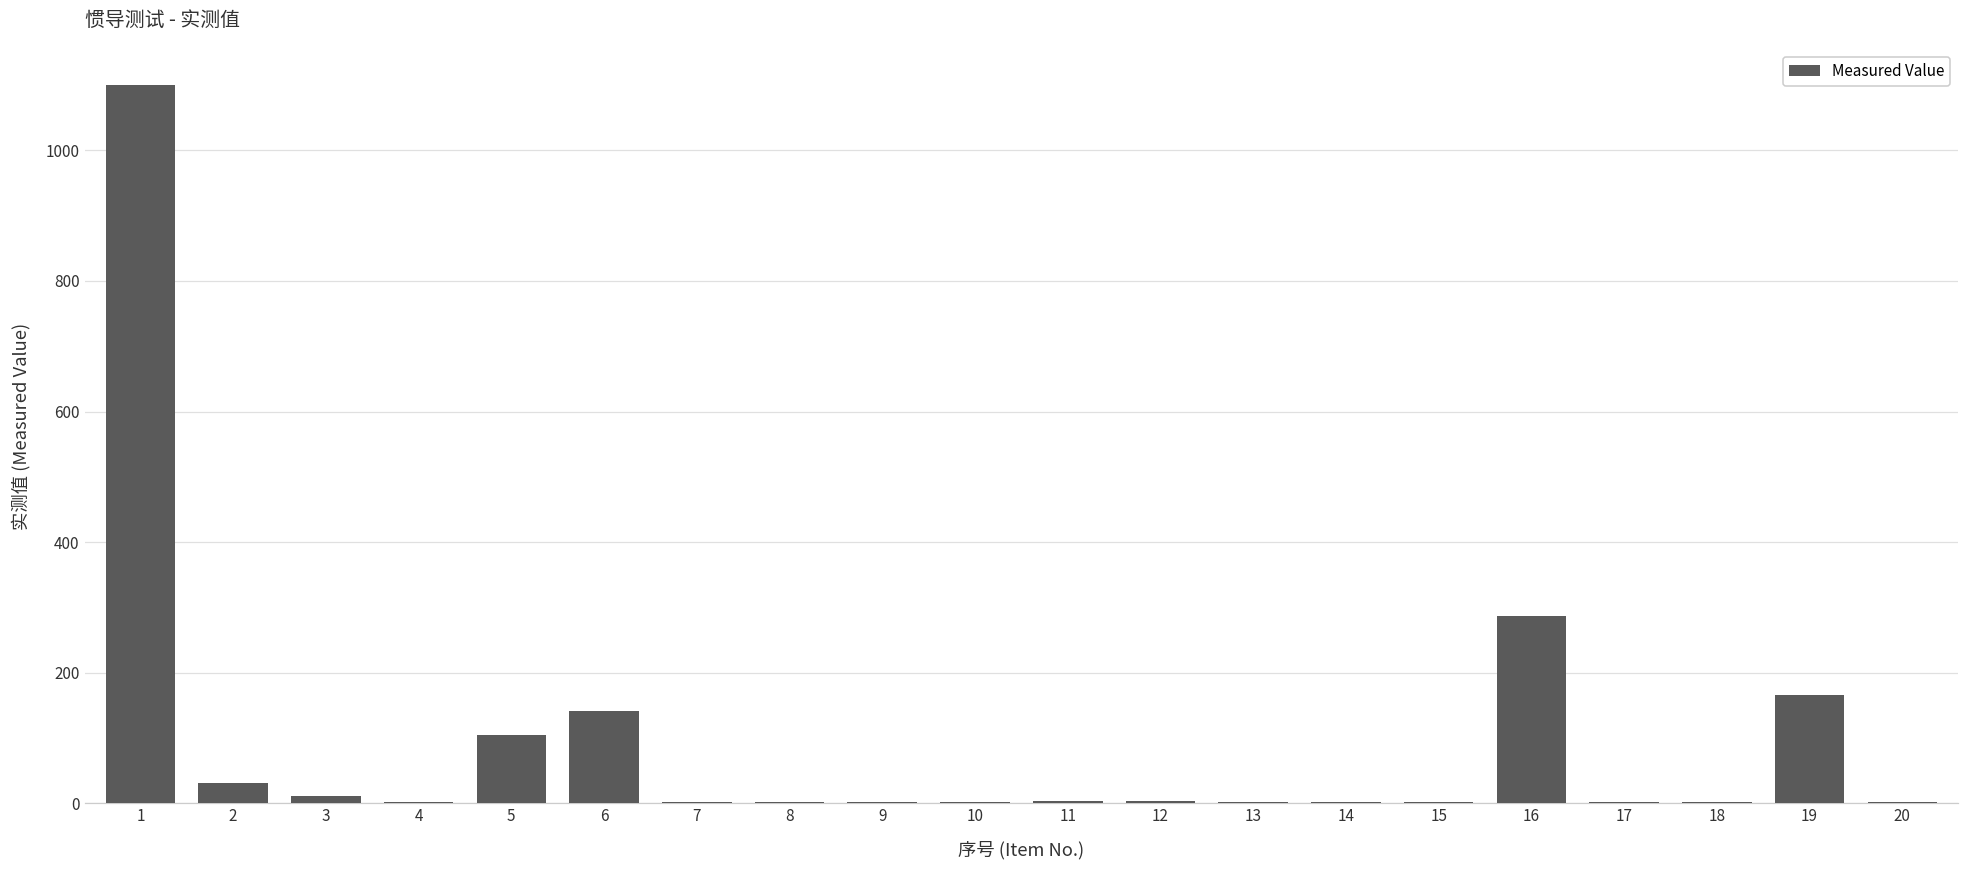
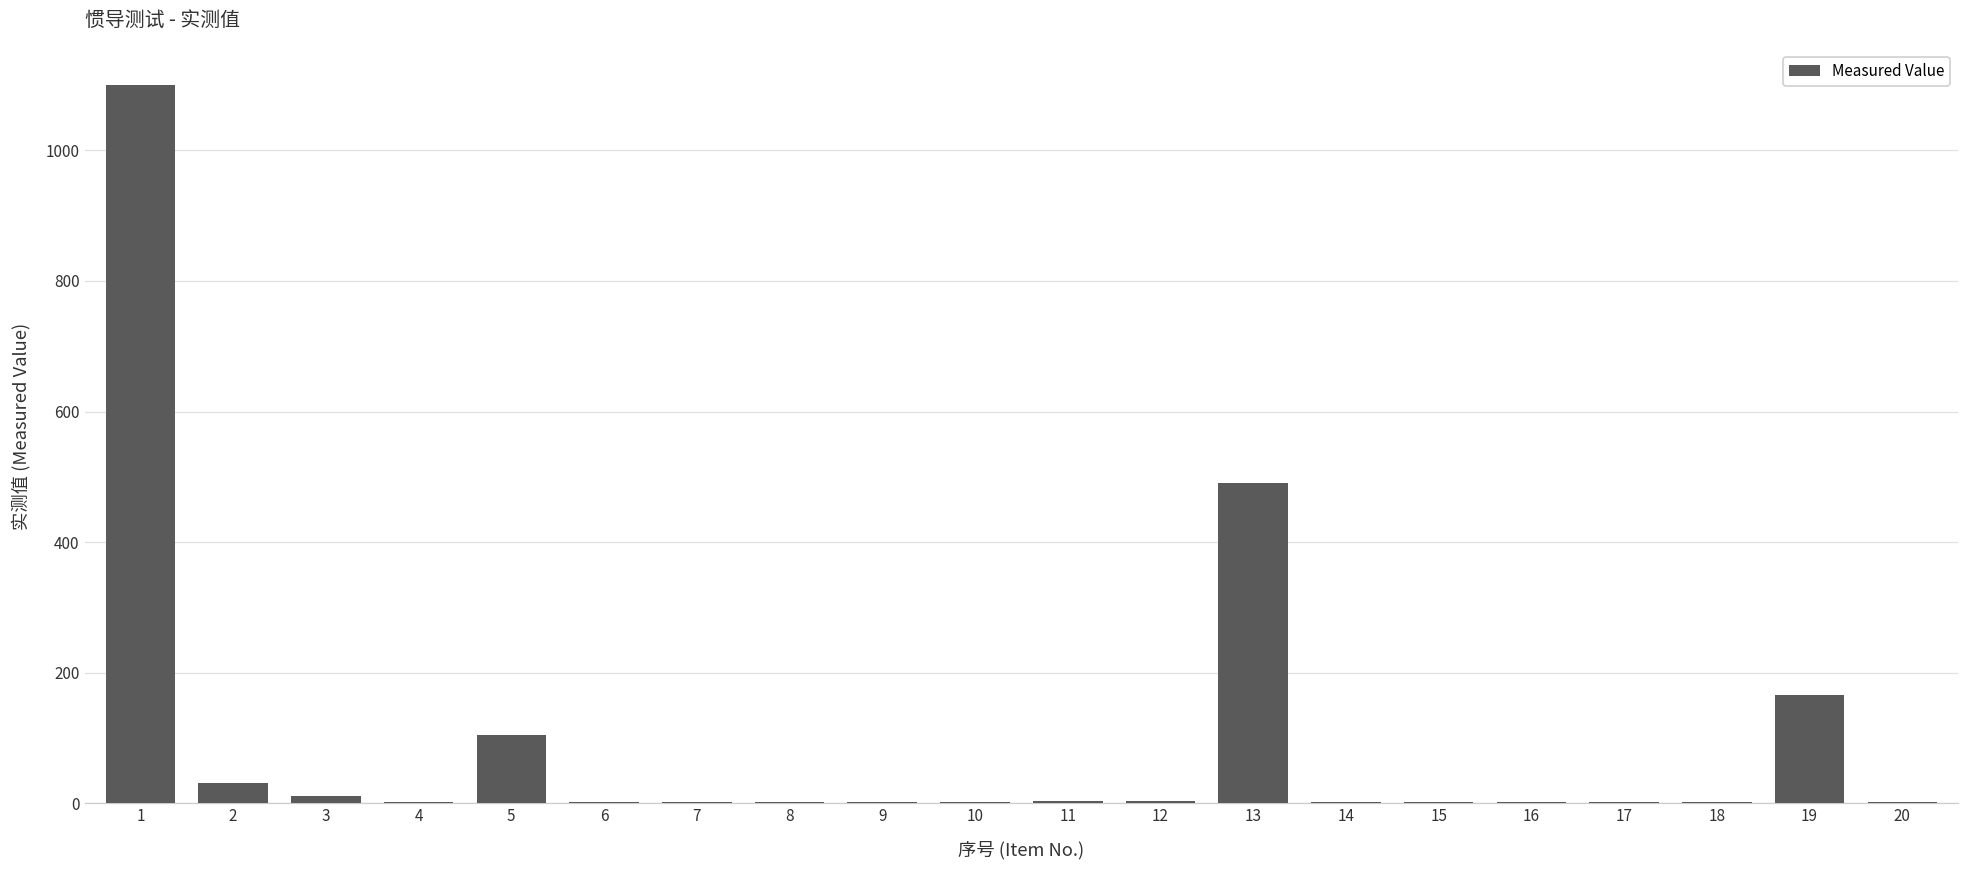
6: 140 -> 0
13: 0 -> 490
16: 290 -> 0
